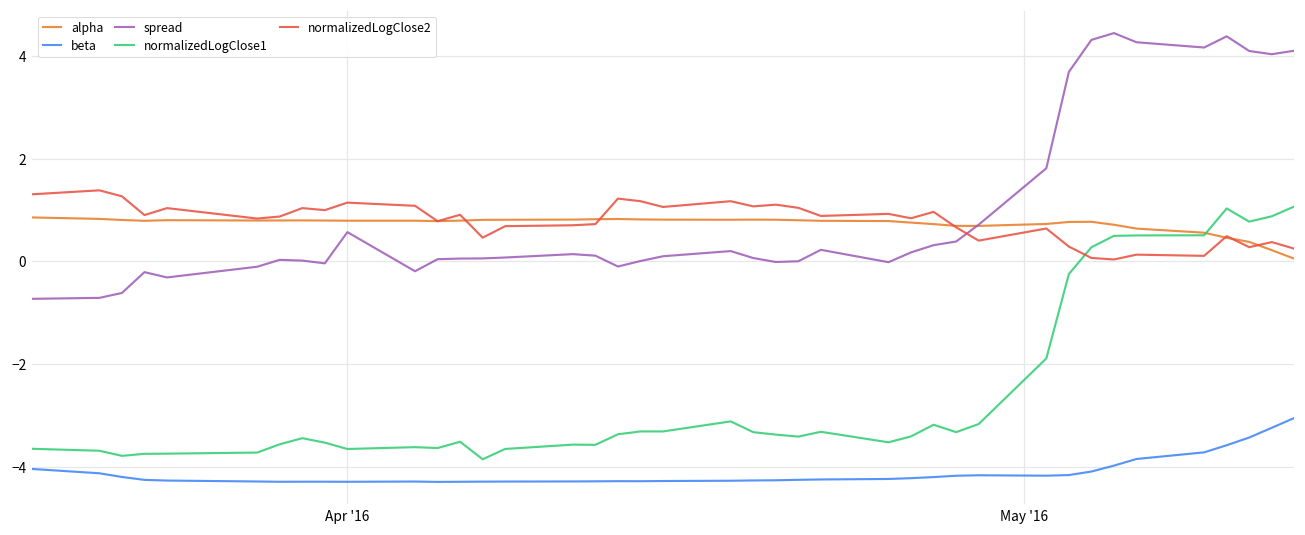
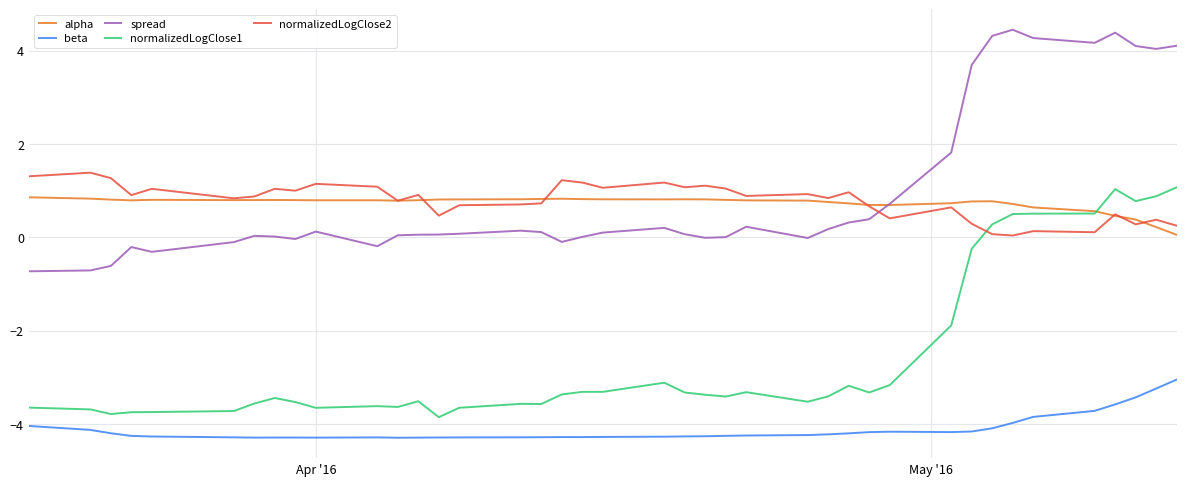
spread, Apr '16: 0.6 -> 0.1
